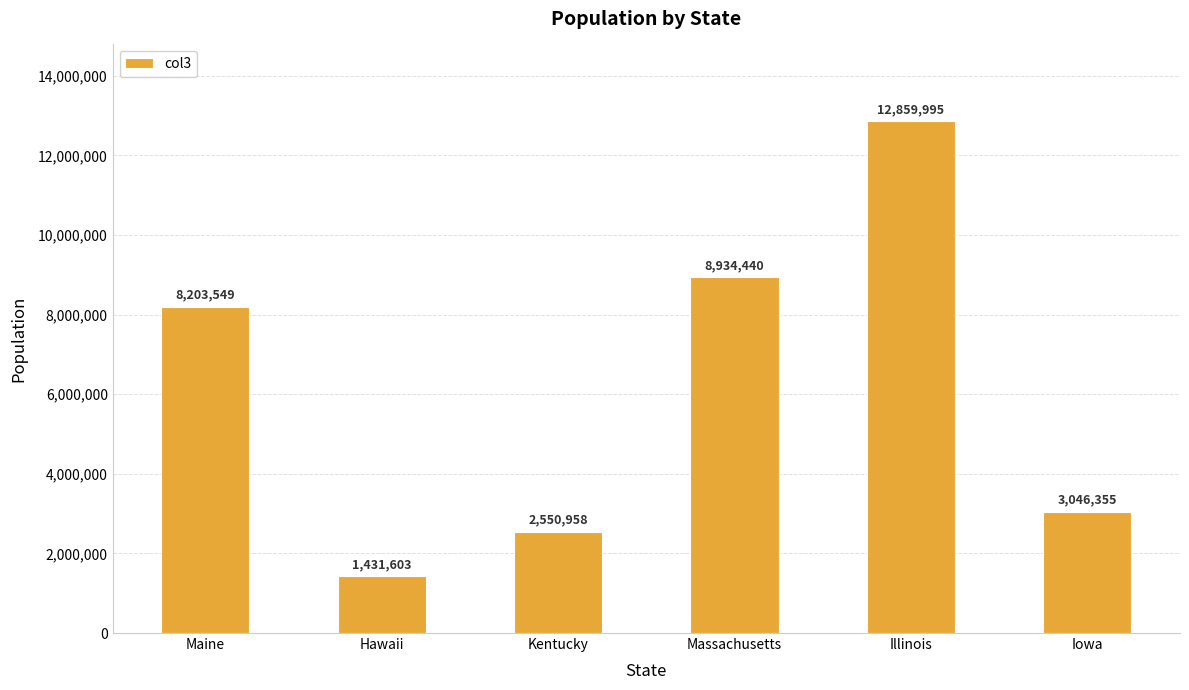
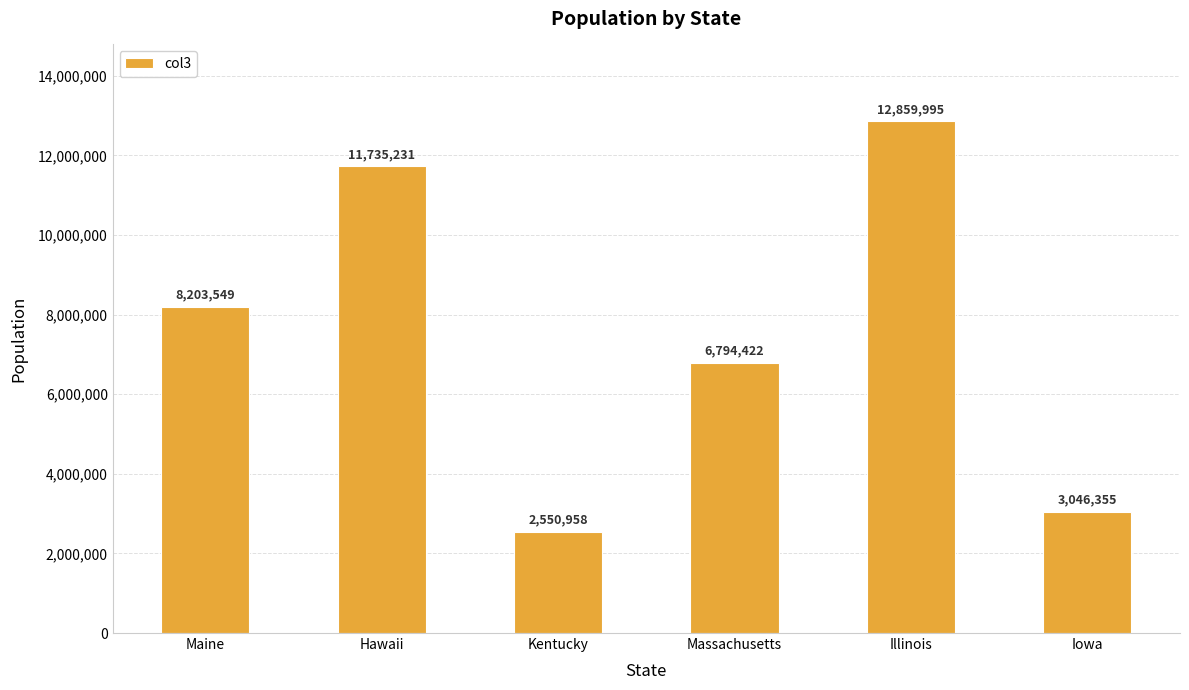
Hawaii: 1,431,603 -> 11,735,231
Massachusetts: 8,934,440 -> 6,794,422
